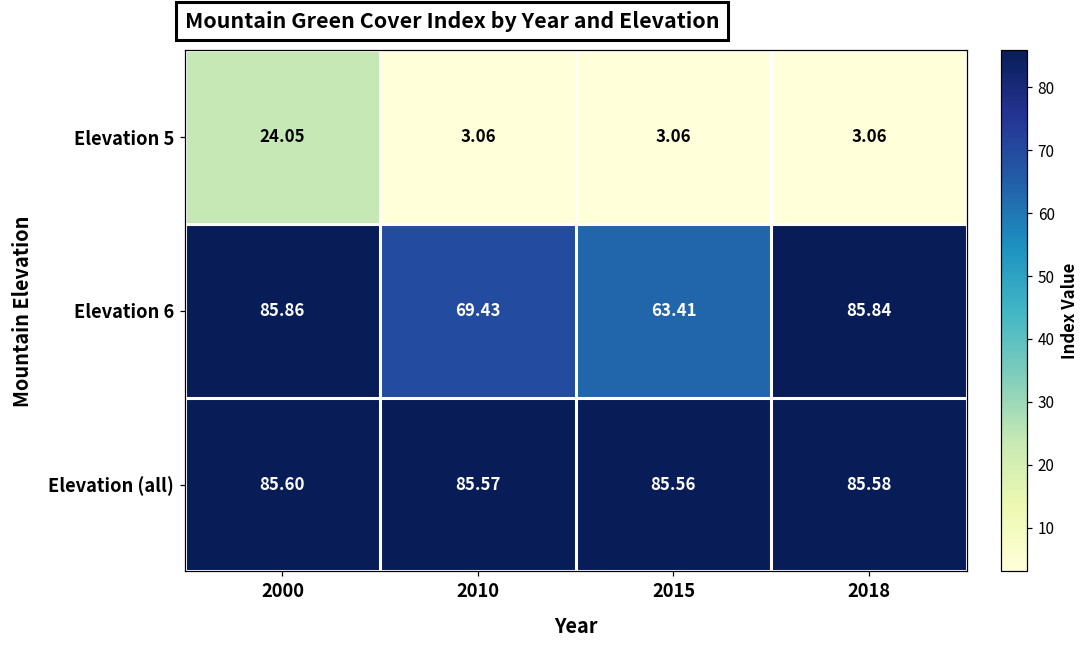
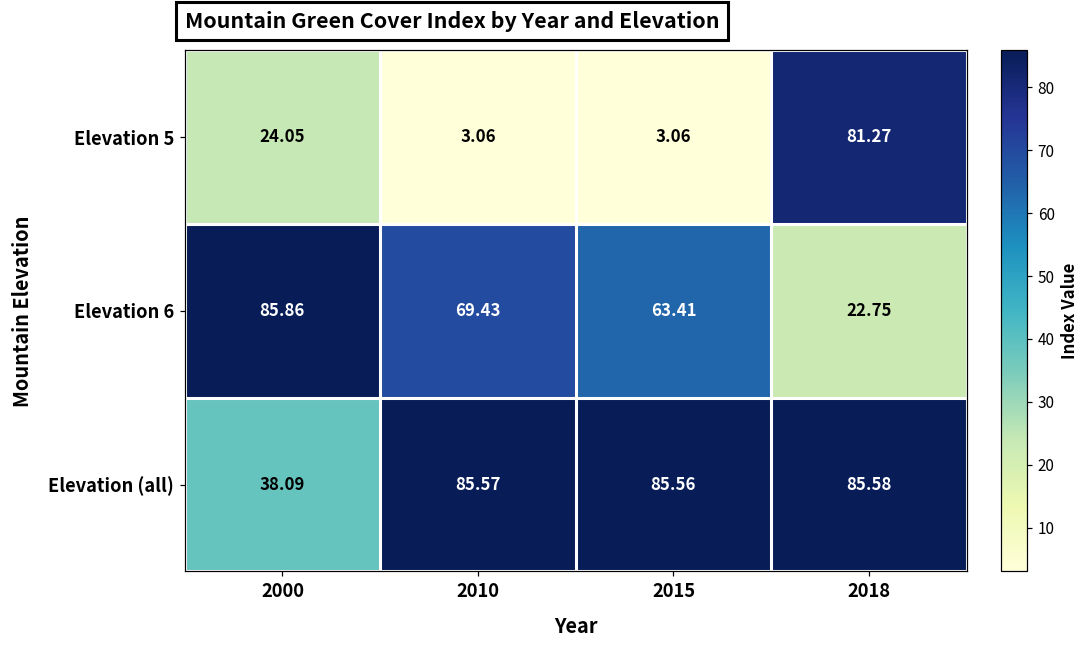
Elevation 5, 2018: 3.06 -> 81.27
Elevation 6, 2018: 85.84 -> 22.75
Elevation (all), 2000: 85.60 -> 38.09
